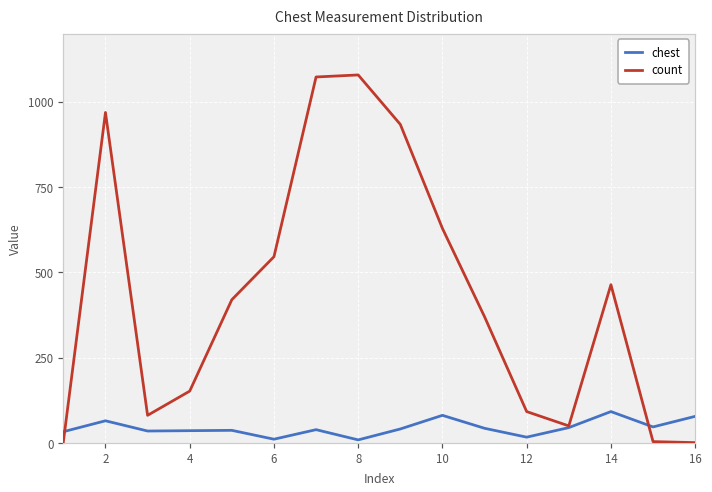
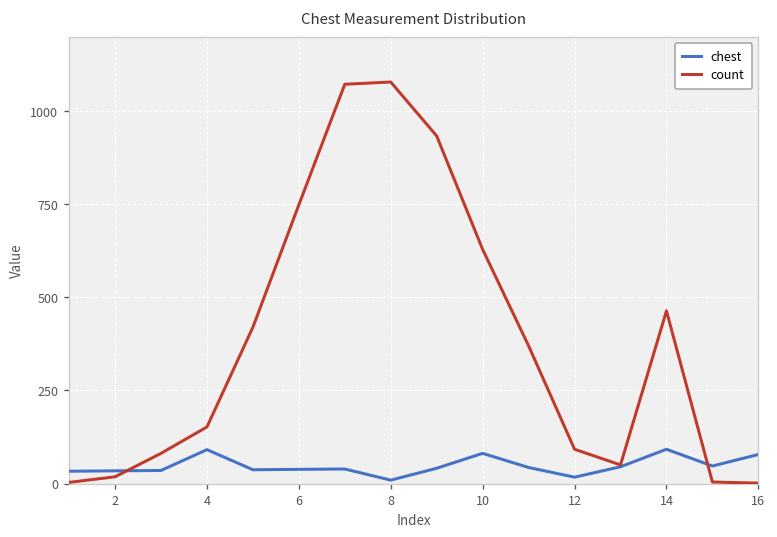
chest, 2: 70 -> 30
count, 2: 970 -> 20
chest, 4: 40 -> 90
chest, 6: 10 -> 40
count, 6: 550 -> 750
